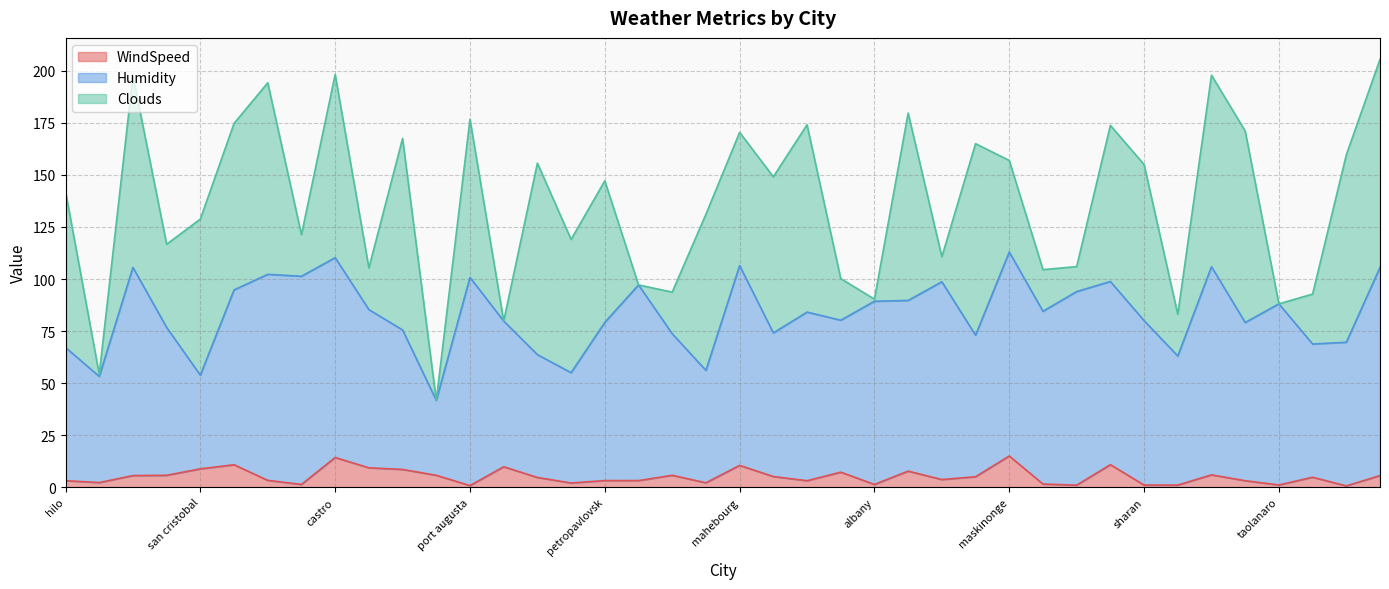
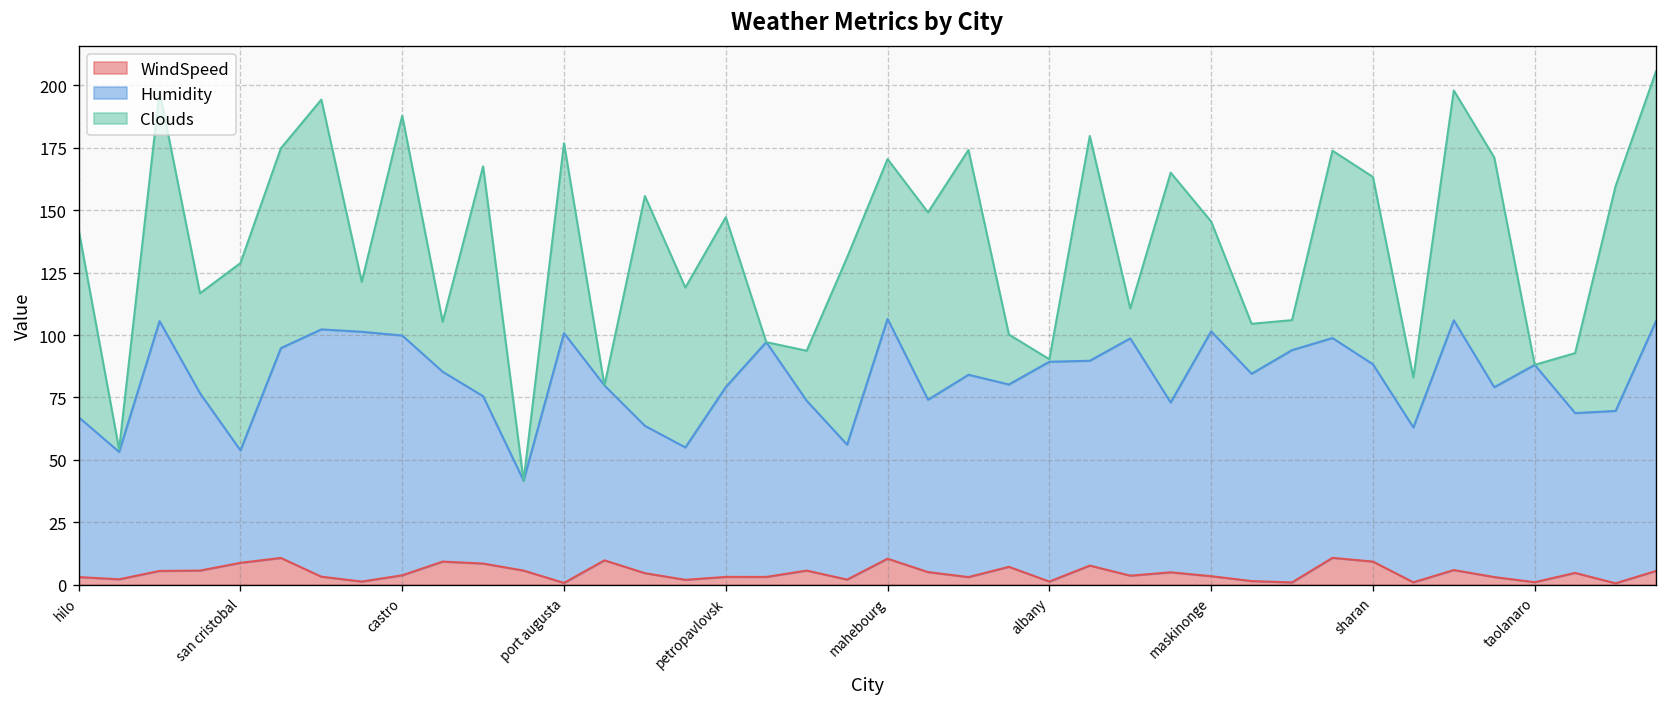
WindSpeed, castro: 14 -> 4
WindSpeed, maskinonge: 15 -> 3
WindSpeed, sharan: 1 -> 9
